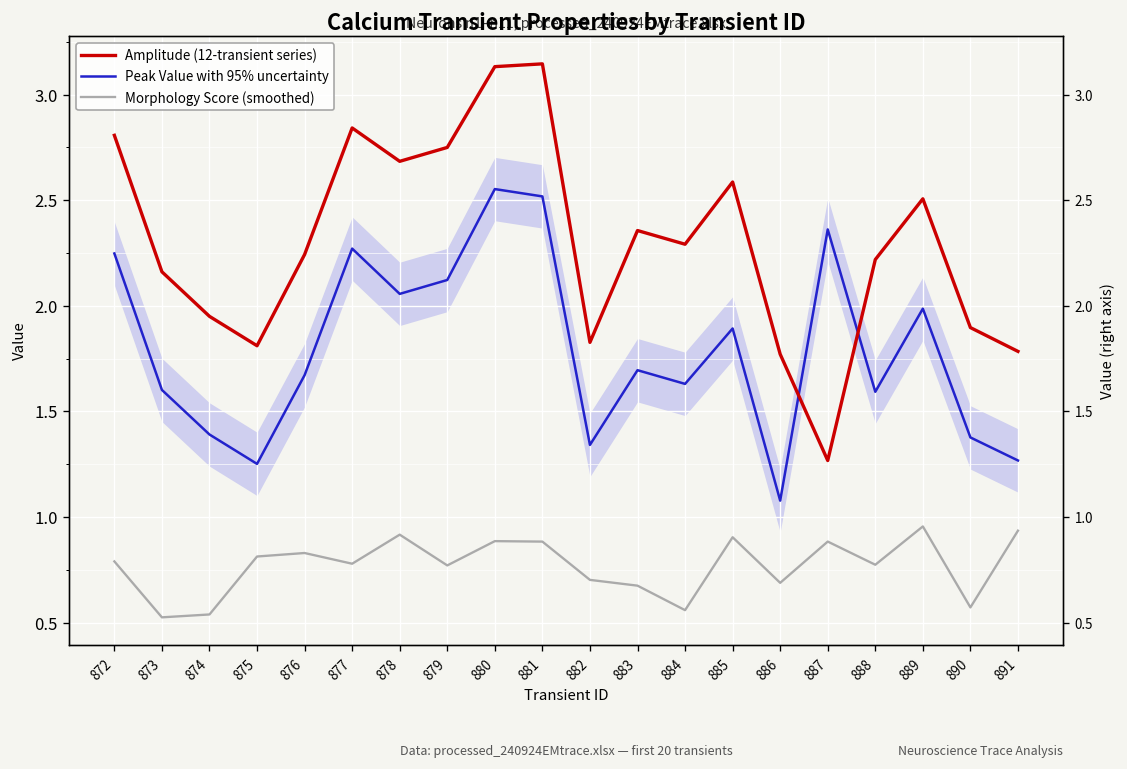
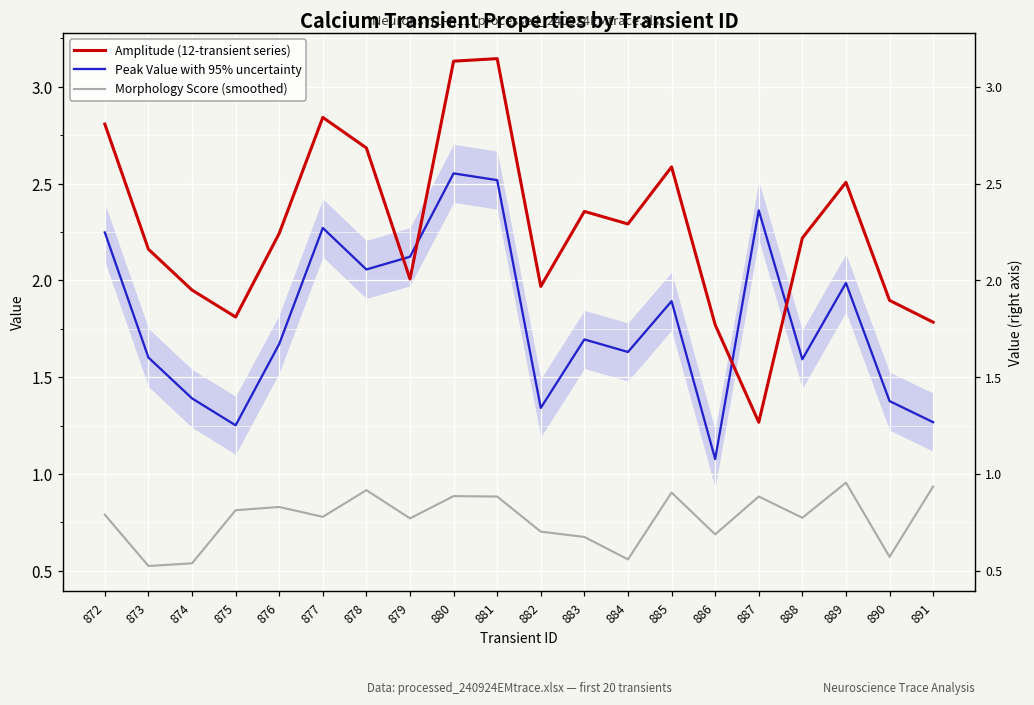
Amplitude (12-transient series), 879: 2.75 -> 2.01
Amplitude (12-transient series), 882: 1.83 -> 1.97
